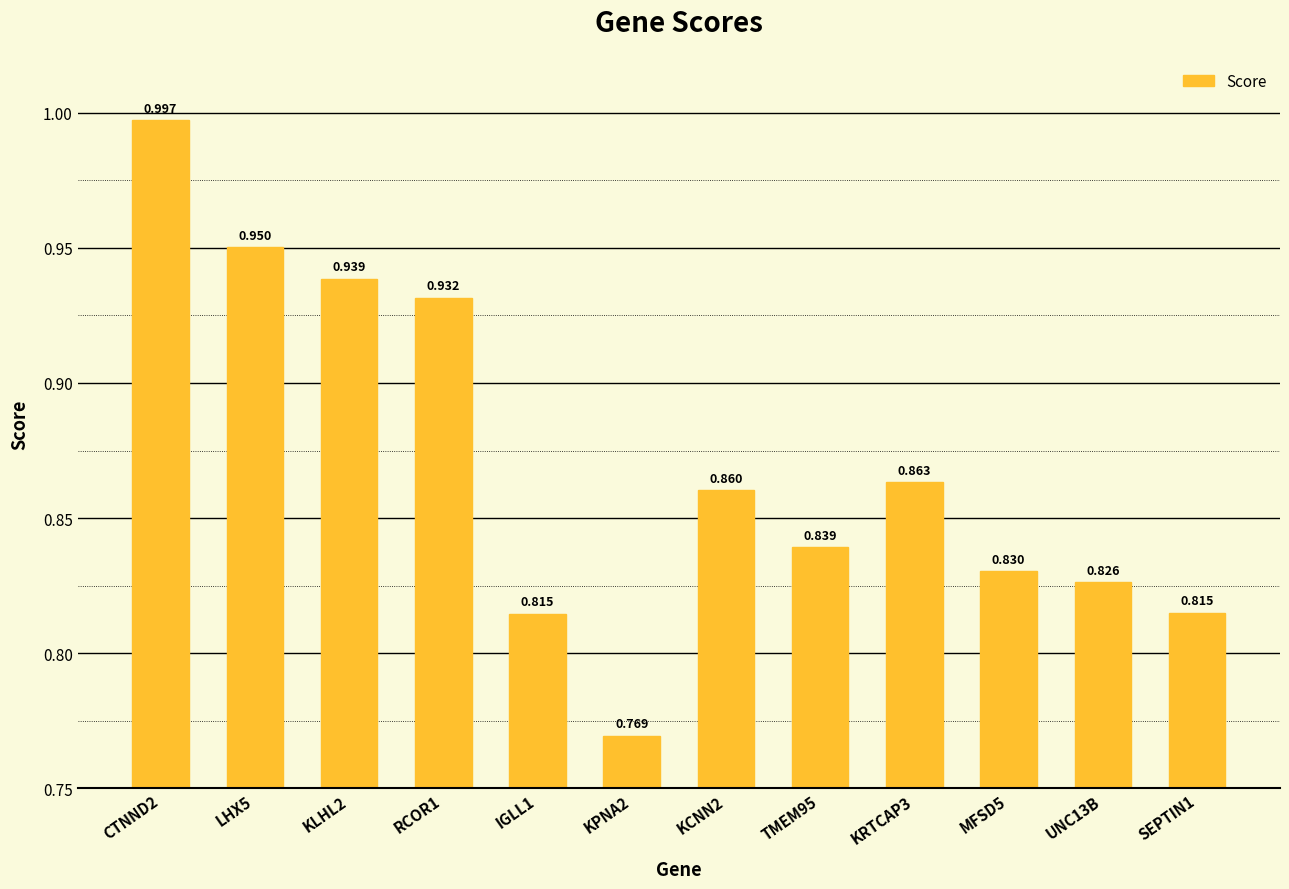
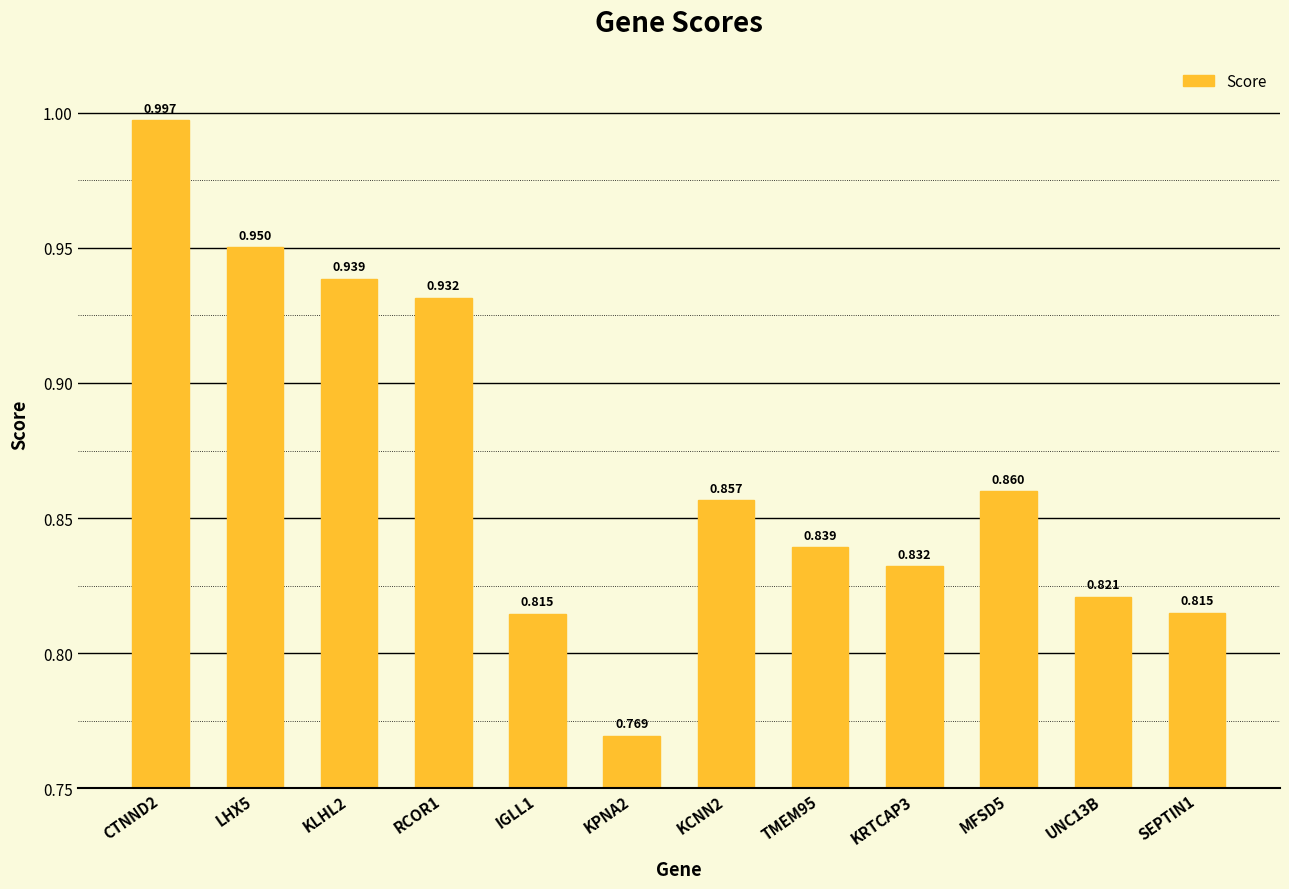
KCNN2: 0.860 -> 0.857
KRTCAP3: 0.863 -> 0.832
MFSD5: 0.830 -> 0.860
UNC13B: 0.826 -> 0.821
